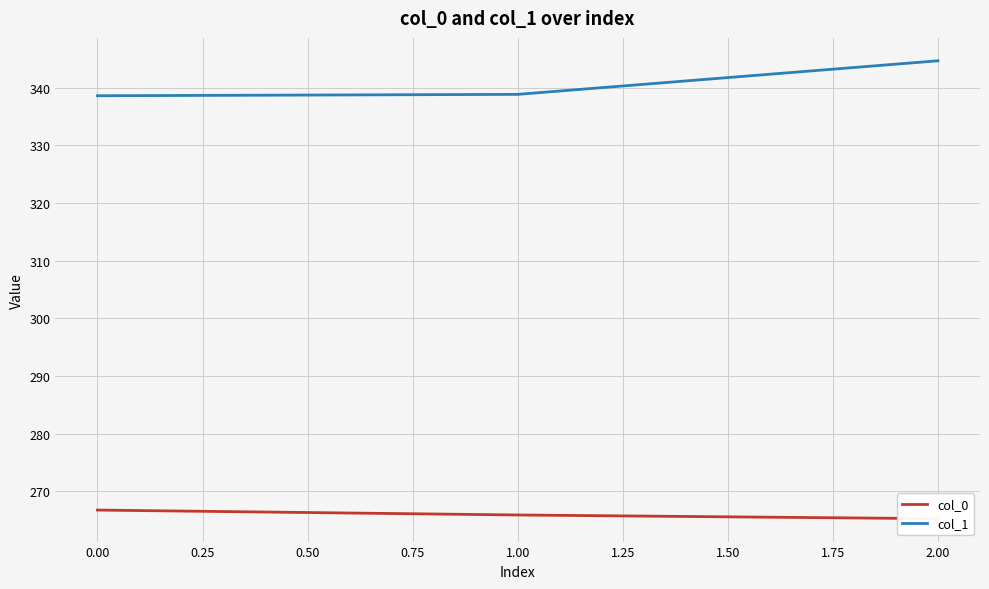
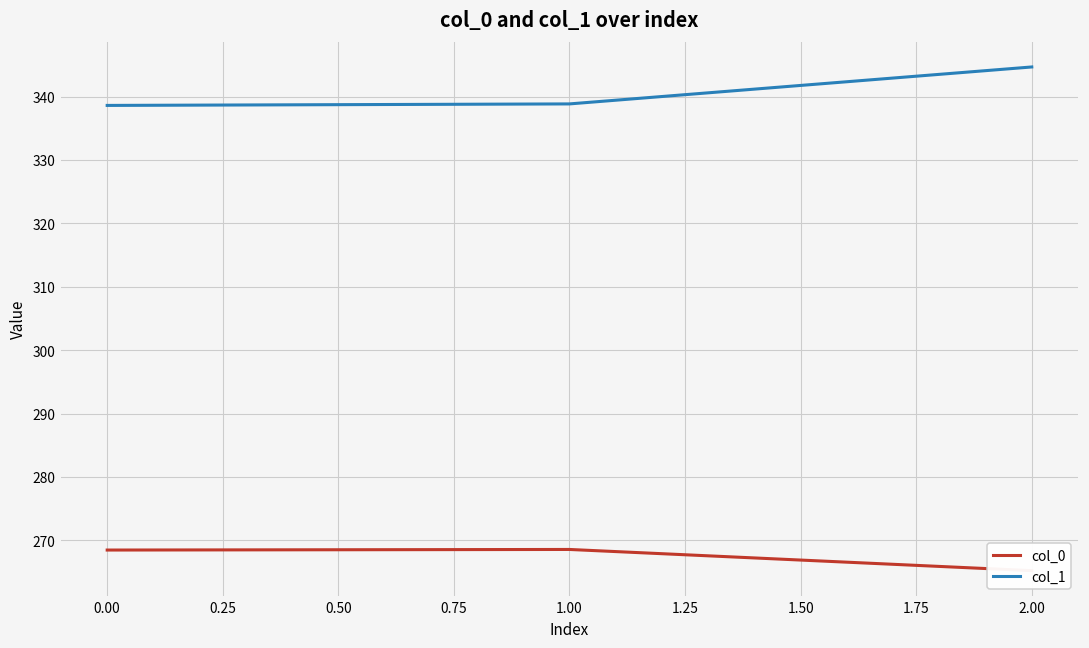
col_0, 0.00: 267 -> 268
col_0, 1.00: 266 -> 269
